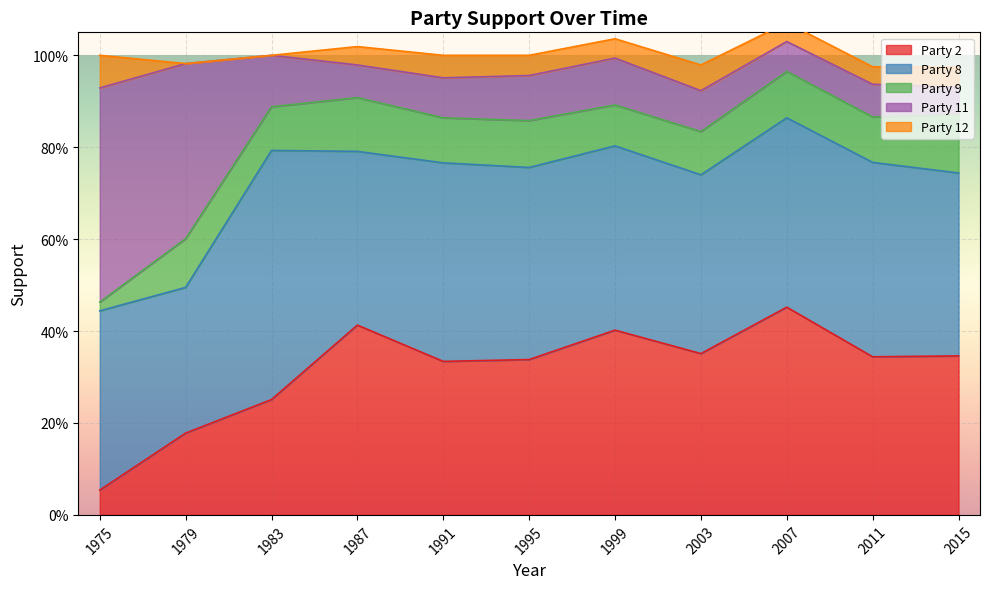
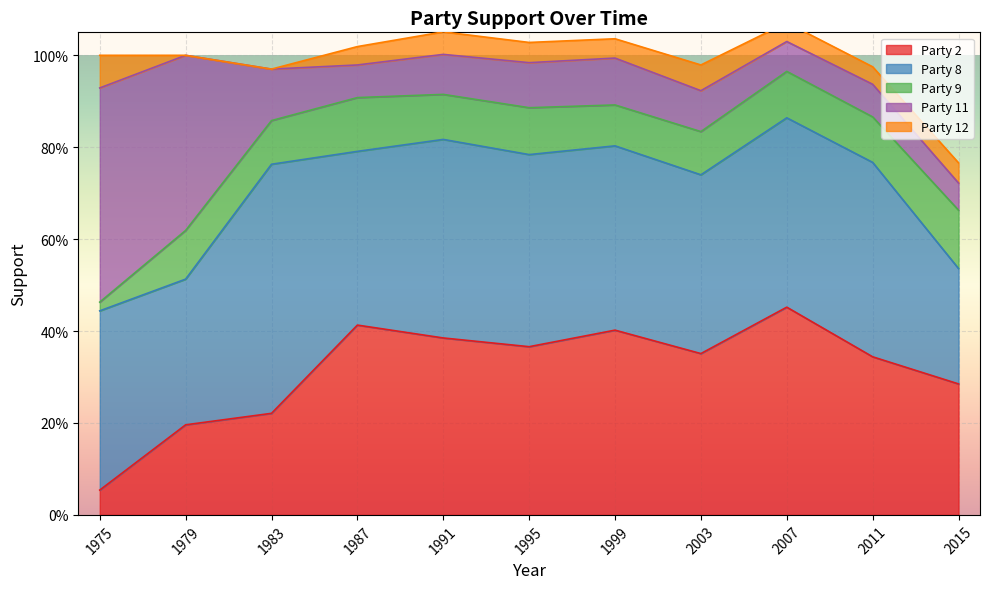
Party 2, 1979: 18% -> 20%
Party 2, 1983: 25% -> 22%
Party 2, 1991: 33% -> 39%
Party 2, 1995: 34% -> 37%
Party 2, 2015: 35% -> 28%
Party 8, 2015: 40% -> 25%
